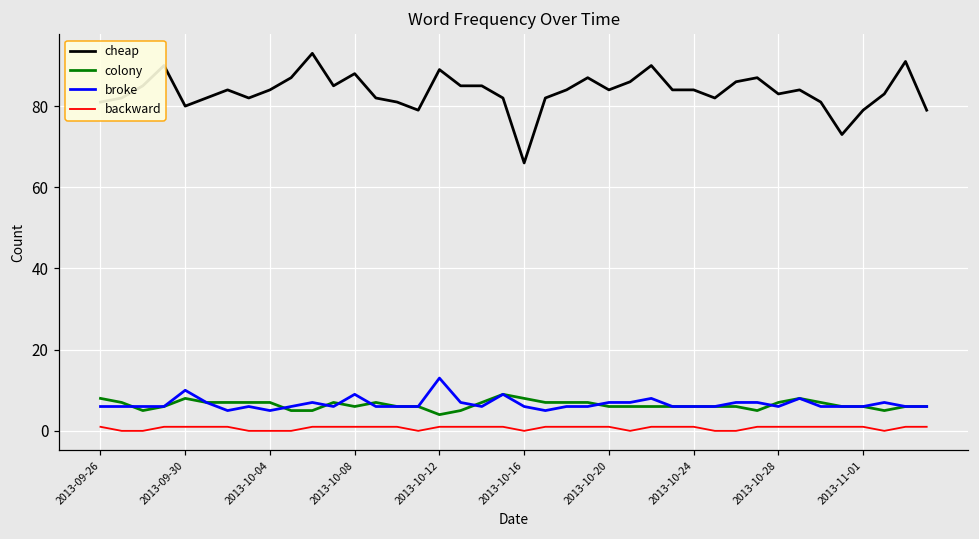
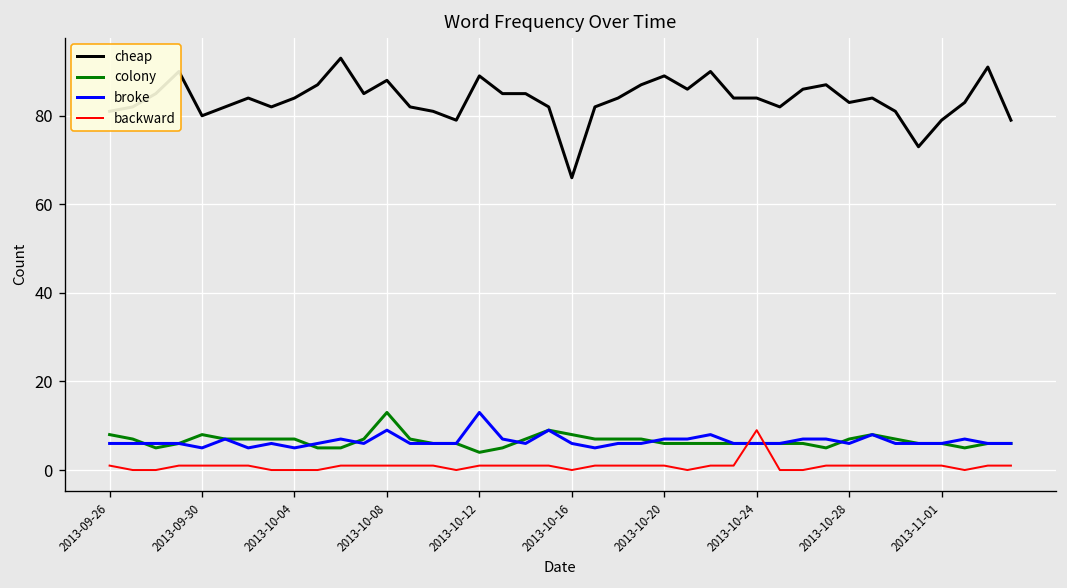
broke, 2013-09-30: 10 -> 5
colony, 2013-10-08: 6 -> 13
cheap, 2013-10-20: 84 -> 89
backward, 2013-10-24: 1 -> 9
